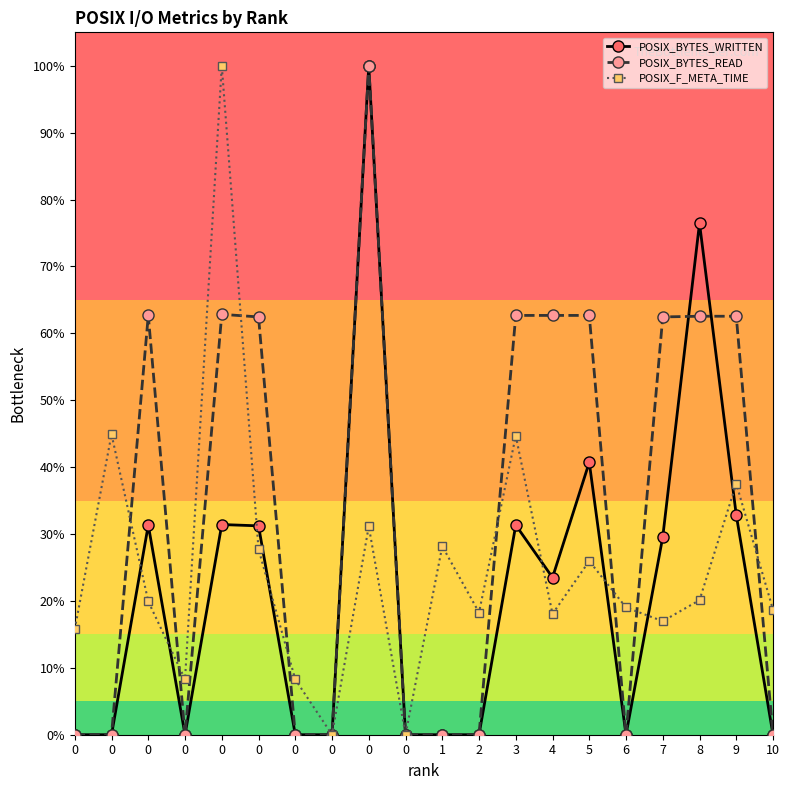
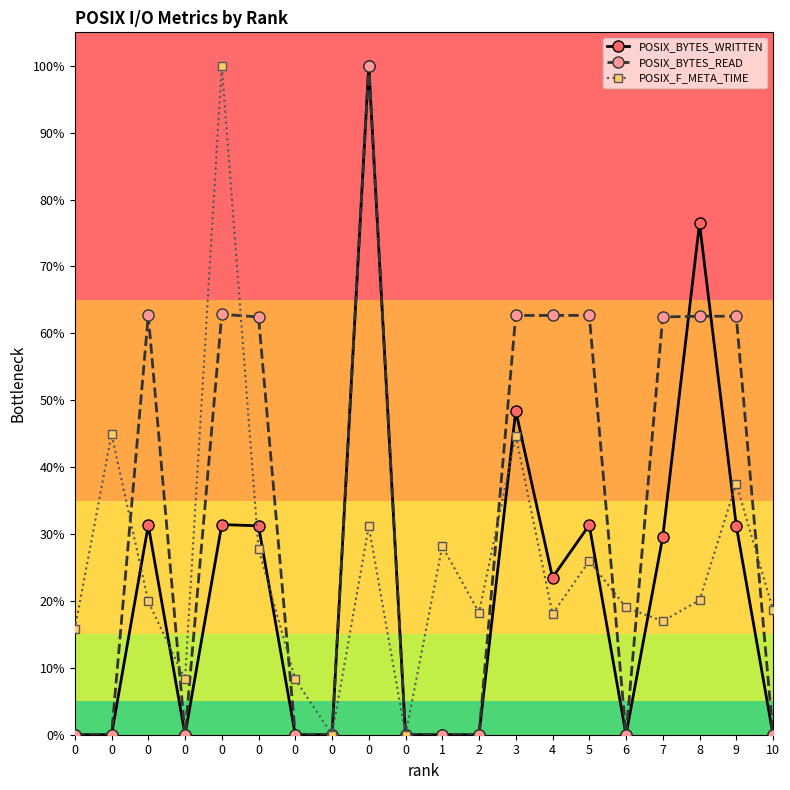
POSIX_BYTES_WRITTEN, 3: 31% -> 48%
POSIX_BYTES_WRITTEN, 5: 41% -> 31%
POSIX_BYTES_WRITTEN, 9: 33% -> 31%
